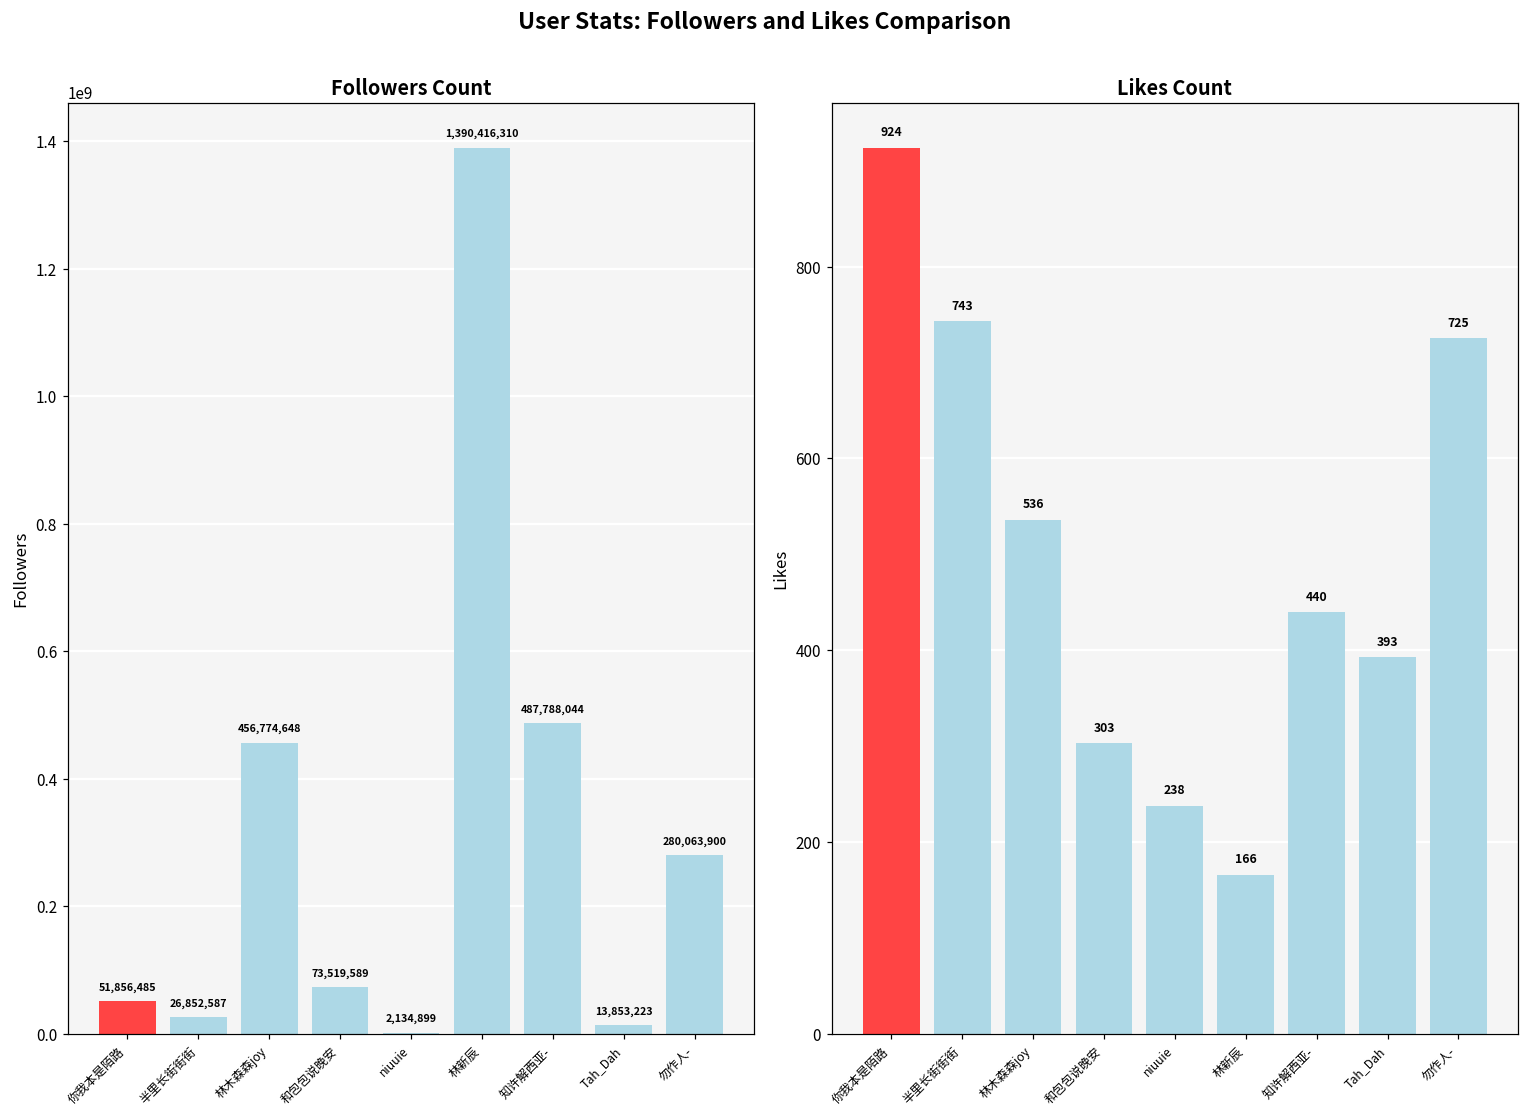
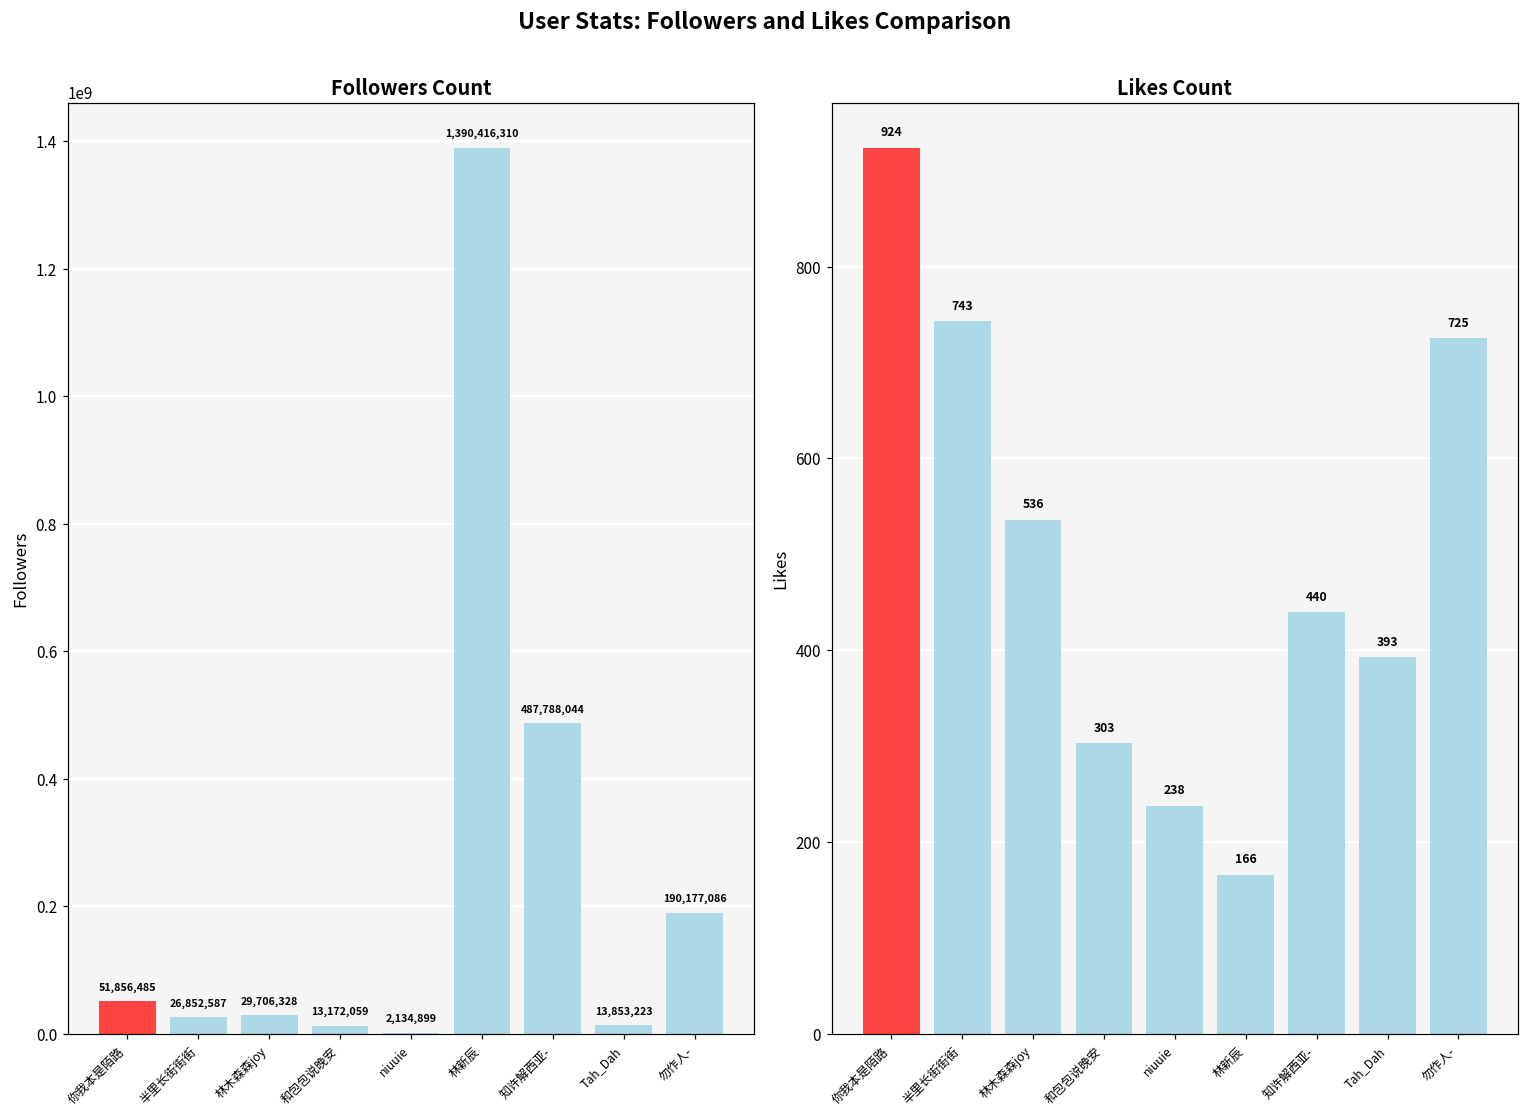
Followers Count, 林木森森joy: 456,774,648 -> 29,706,328
Followers Count, 和包包说晚安: 73,519,589 -> 13,172,059
Followers Count, 勿作人-: 280,063,900 -> 190,177,086
